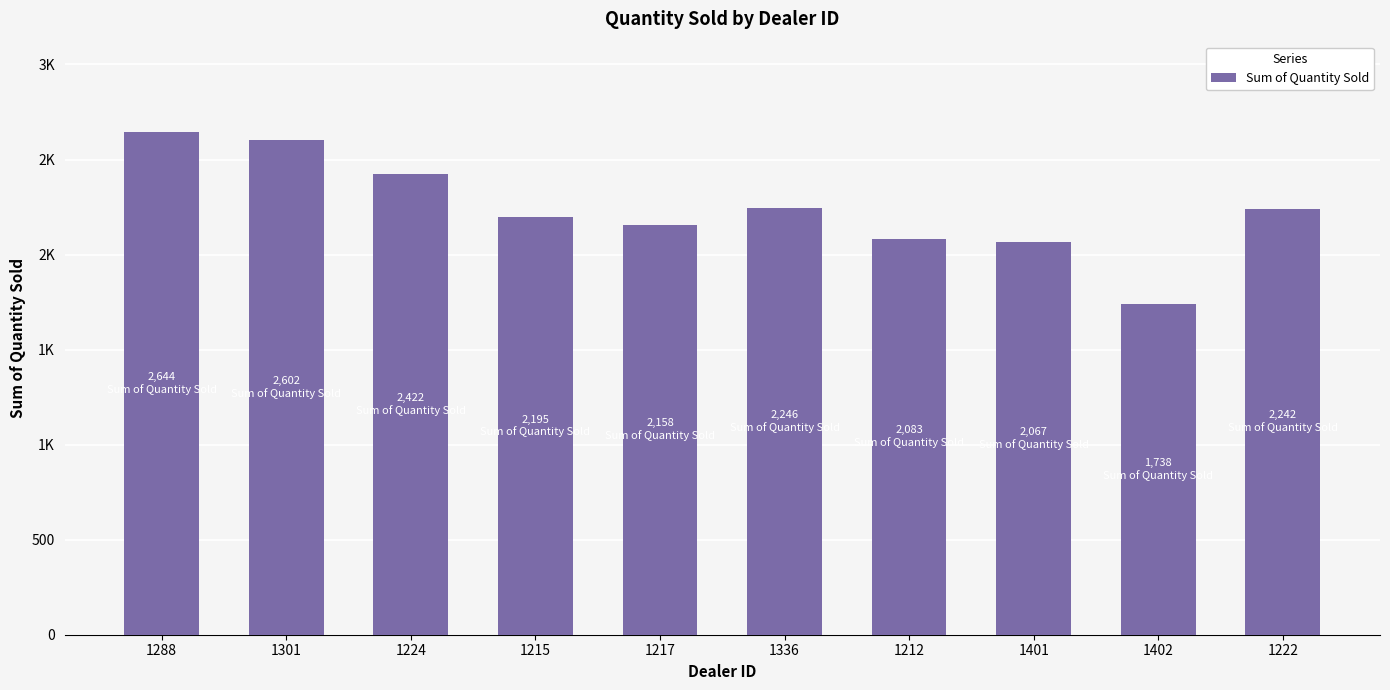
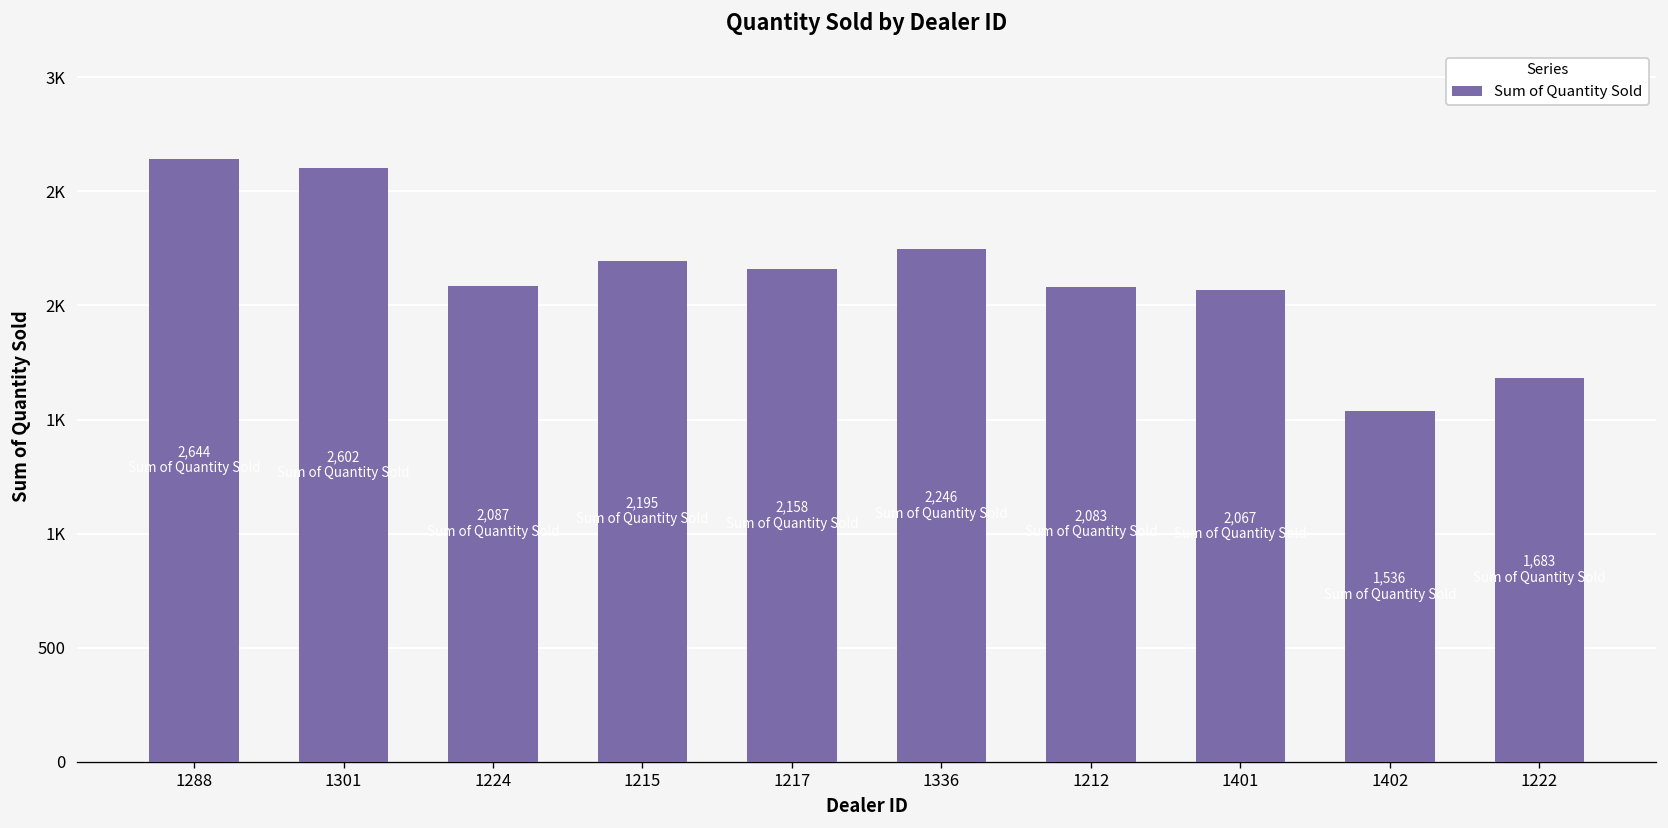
1224: 2,422 -> 2,087
1402: 1,738 -> 1,536
1222: 2,242 -> 1,683
